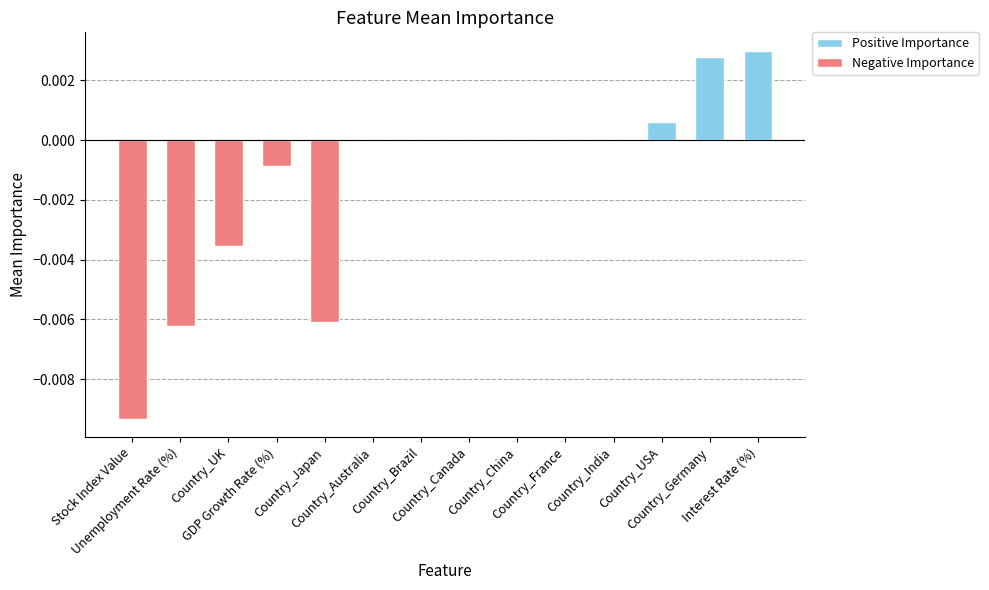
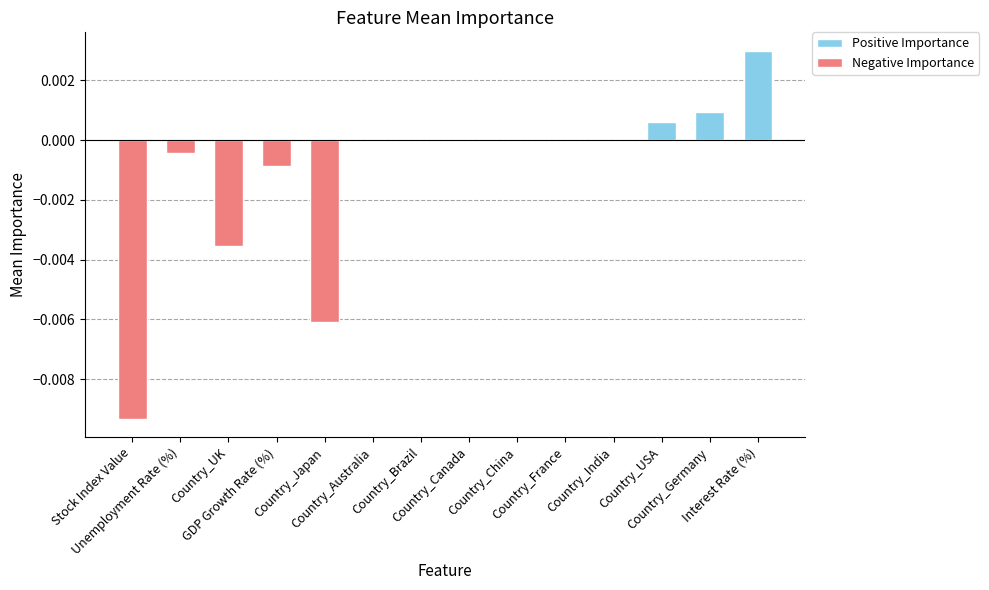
Unemployment Rate (%): -0.0062 -> -0.0004
Country_Germany: 0.0028 -> 0.0009
